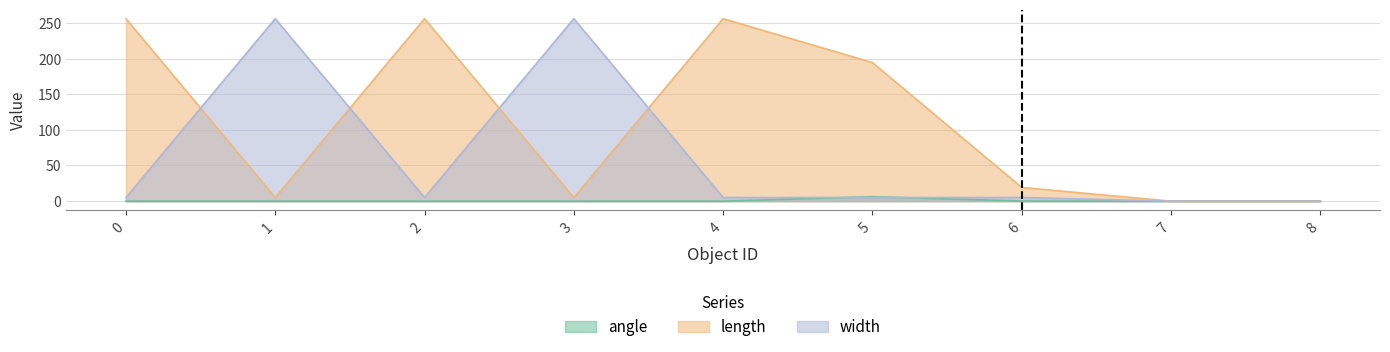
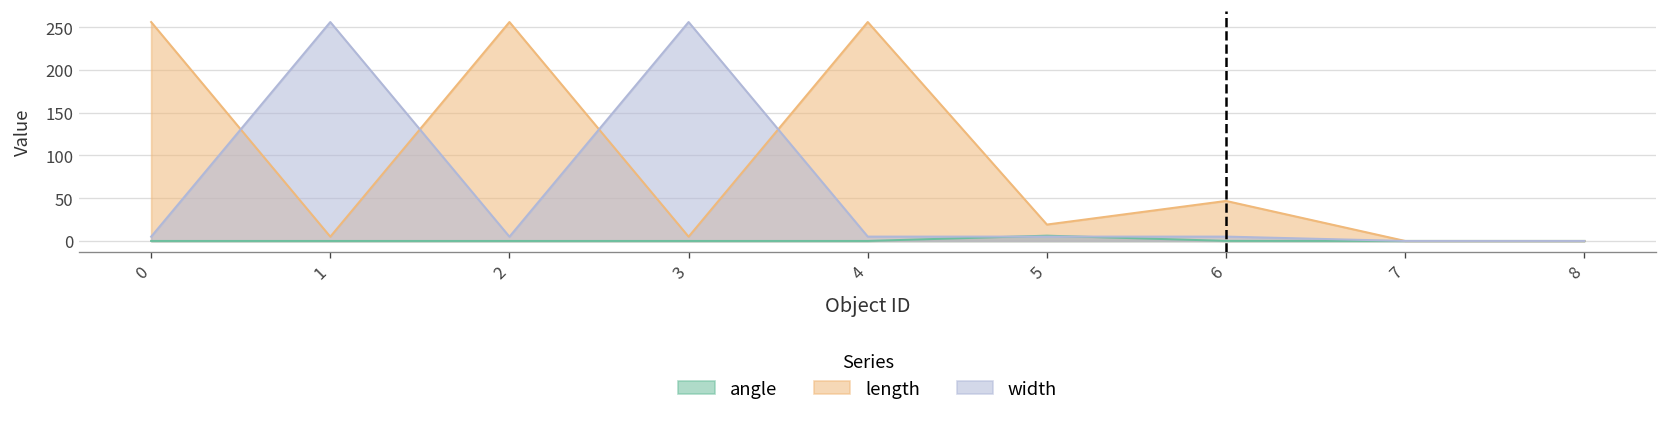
length, 5: 190 -> 20
length, 6: 20 -> 50
